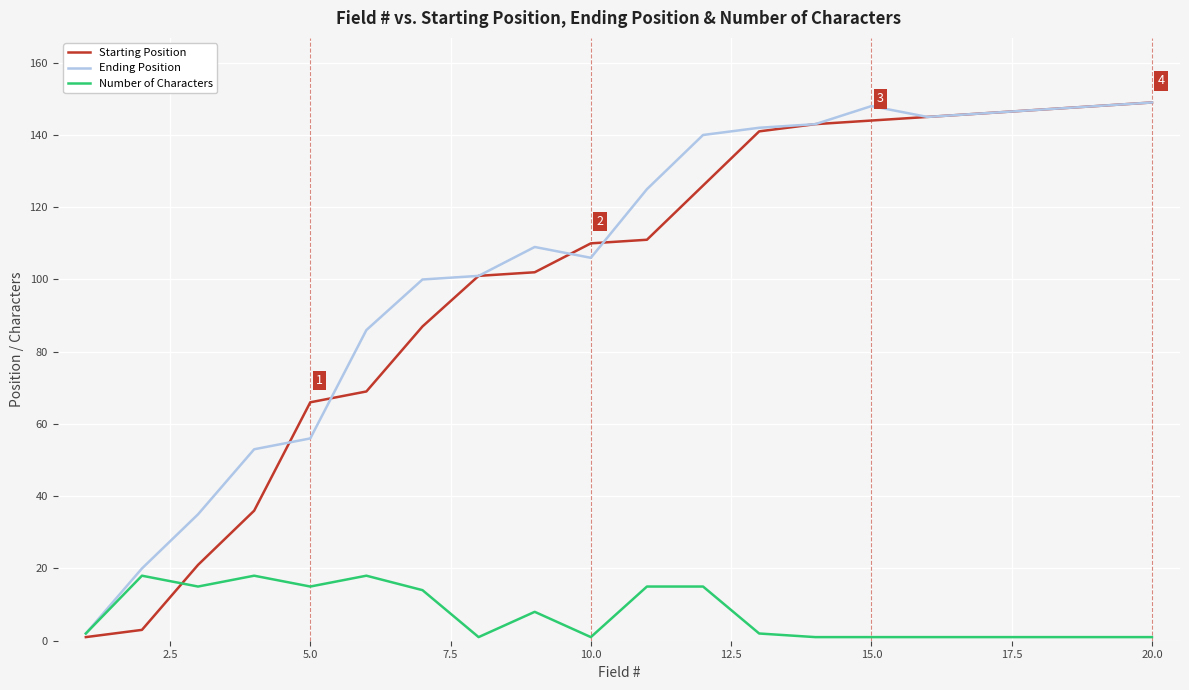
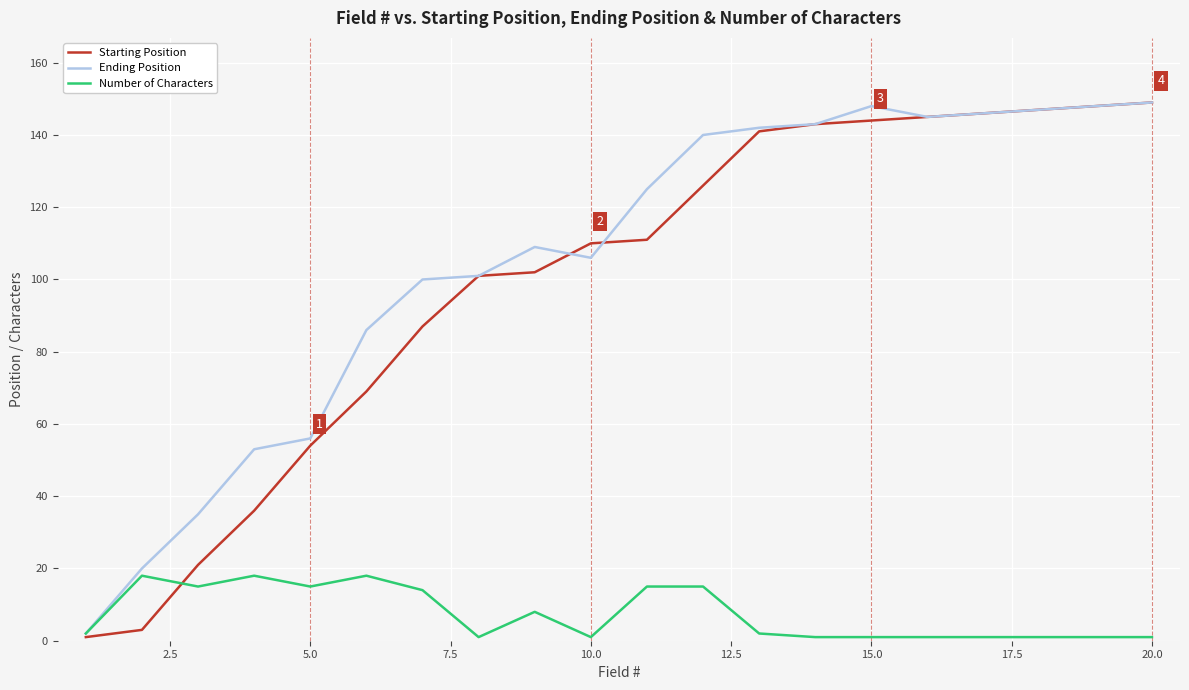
Starting Position, 5.0: 66 -> 54
